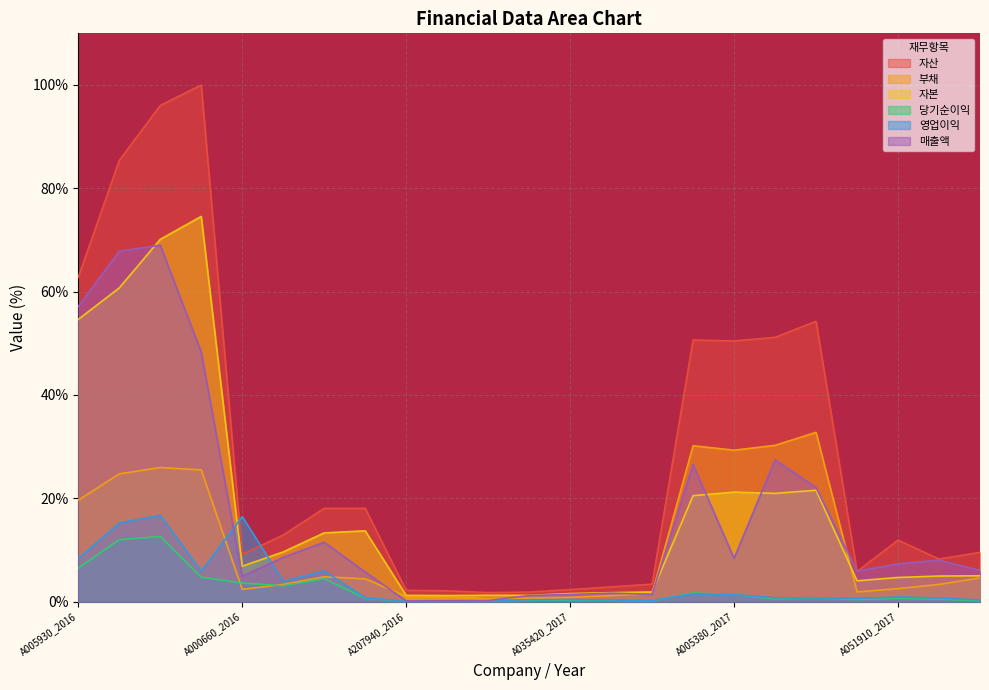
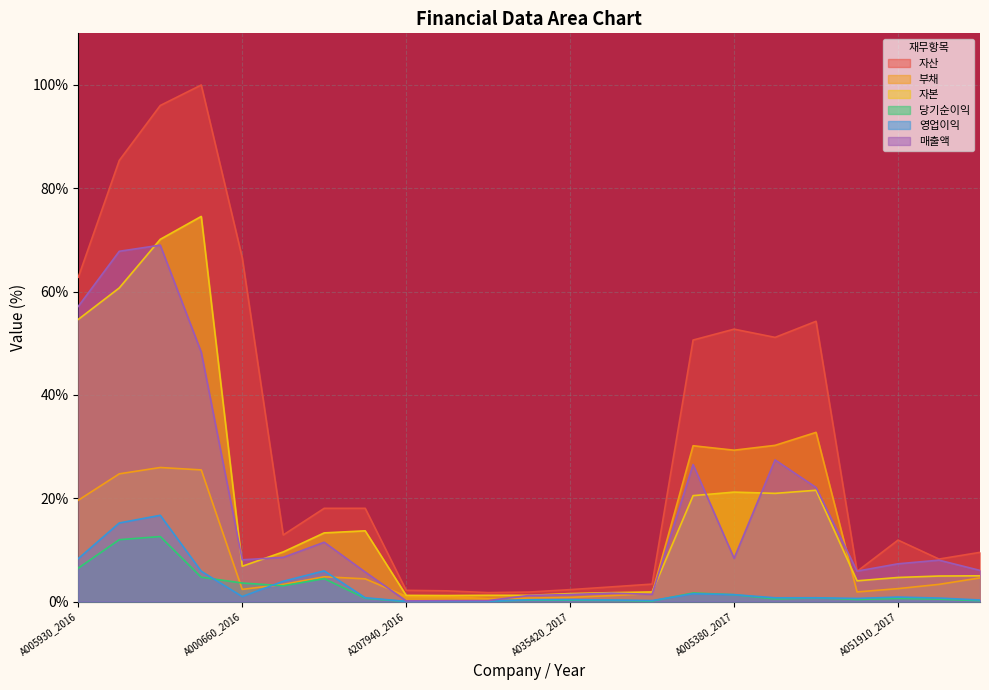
자산, A000660_2016: 9% -> 67%
영업이익, A000660_2016: 16% -> 1%
매출액, A000660_2016: 5% -> 8%
자산, A005380_2017: 50% -> 53%
